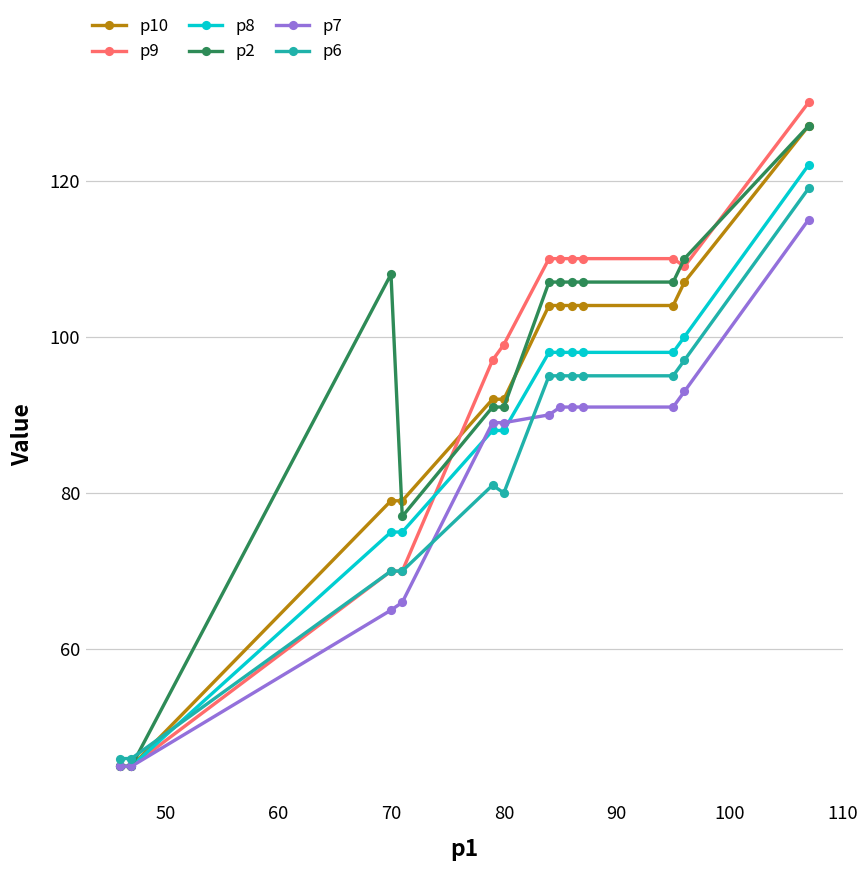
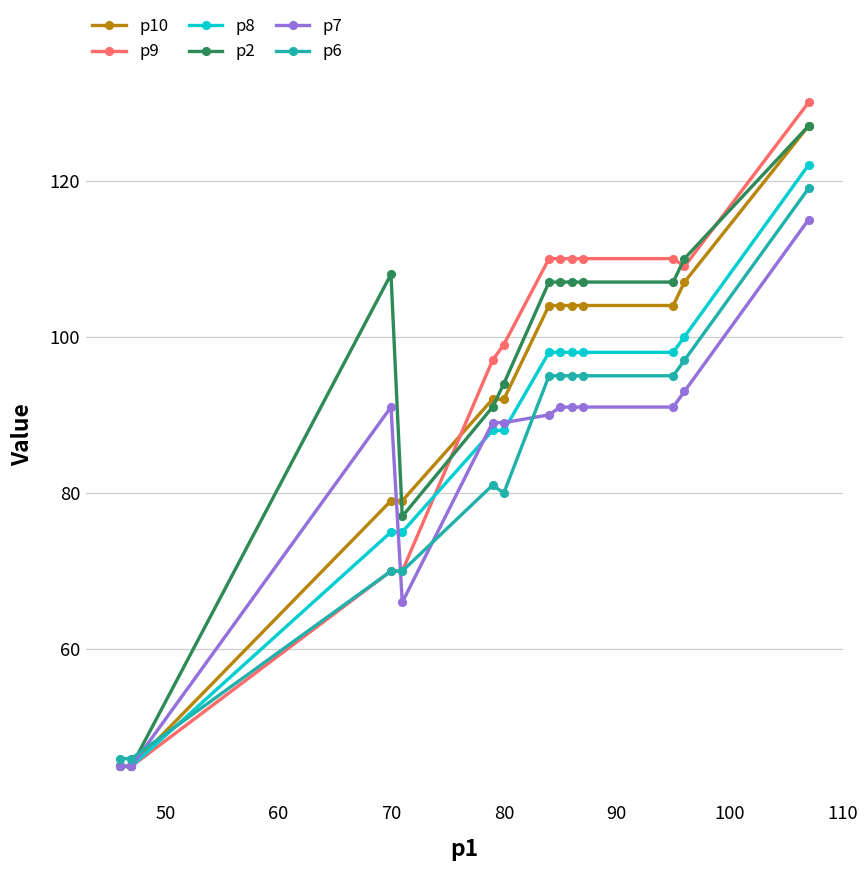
p7, 70: 65 -> 91
p2, 80: 91 -> 94
